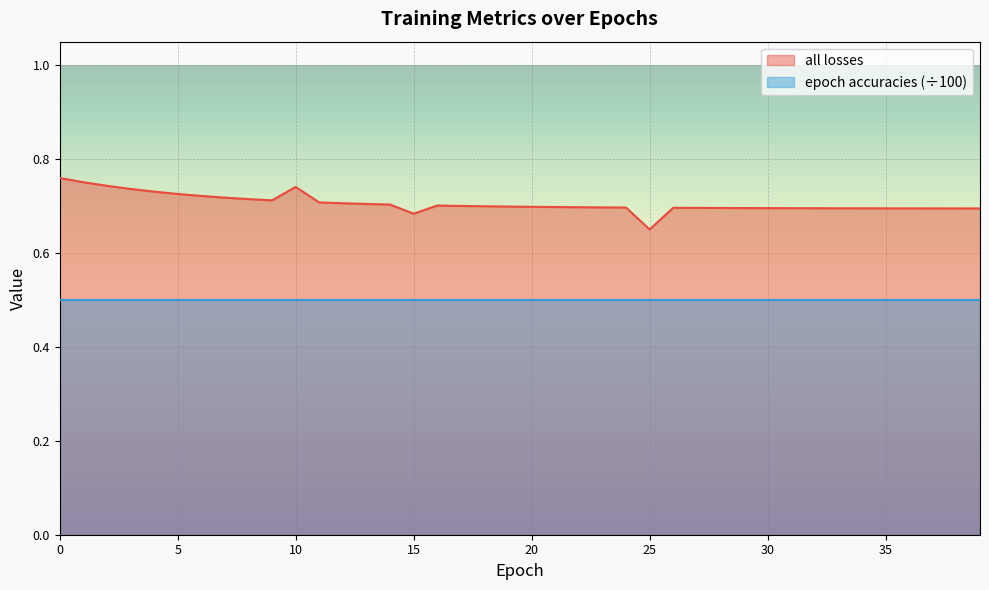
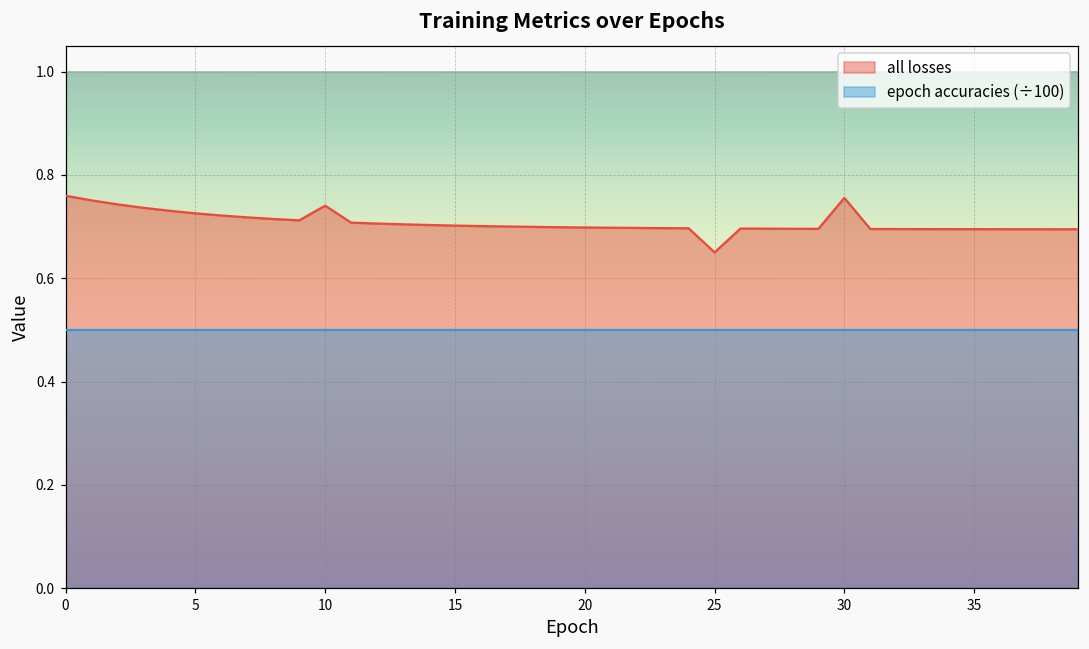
all losses, 15: 0.68 -> 0.70
all losses, 30: 0.70 -> 0.76
